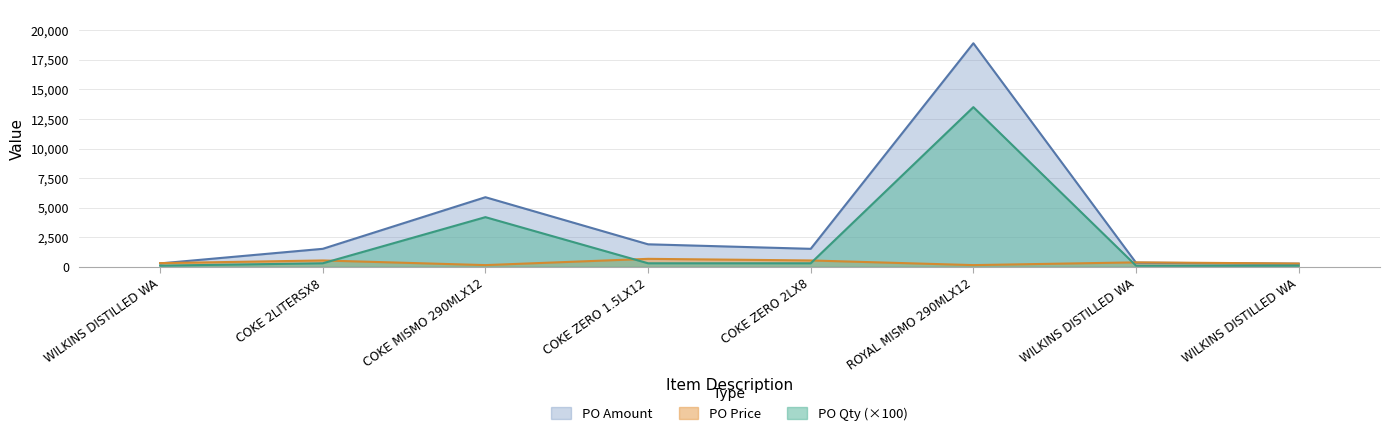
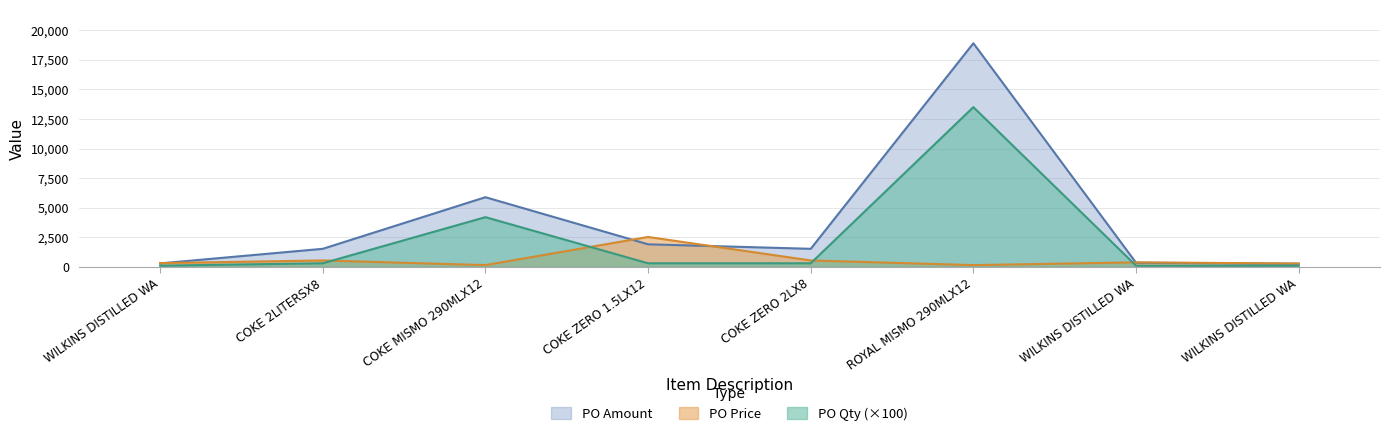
PO Price, COKE ZERO 1.5LX12: 700 -> 2,500
